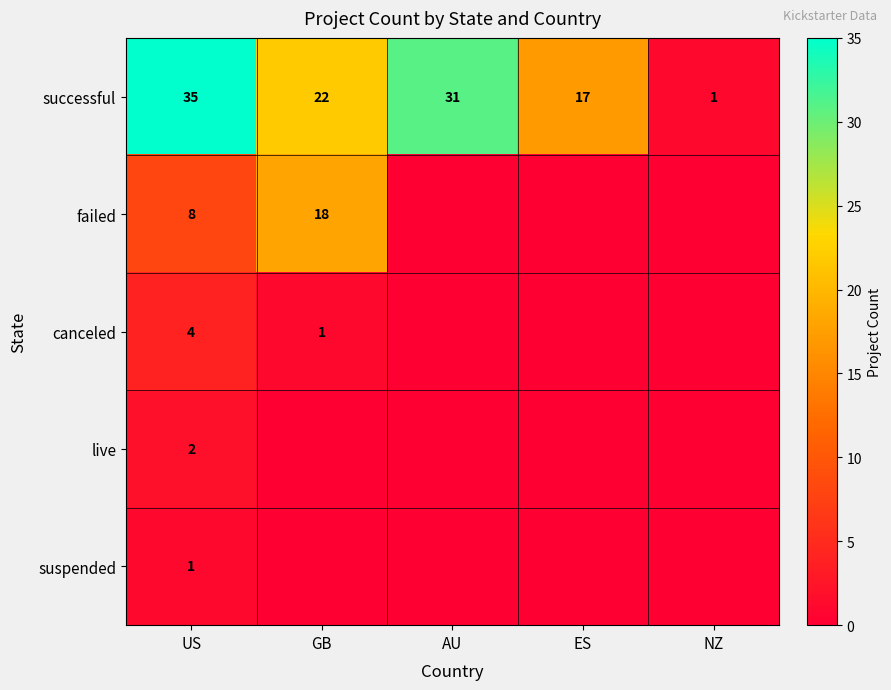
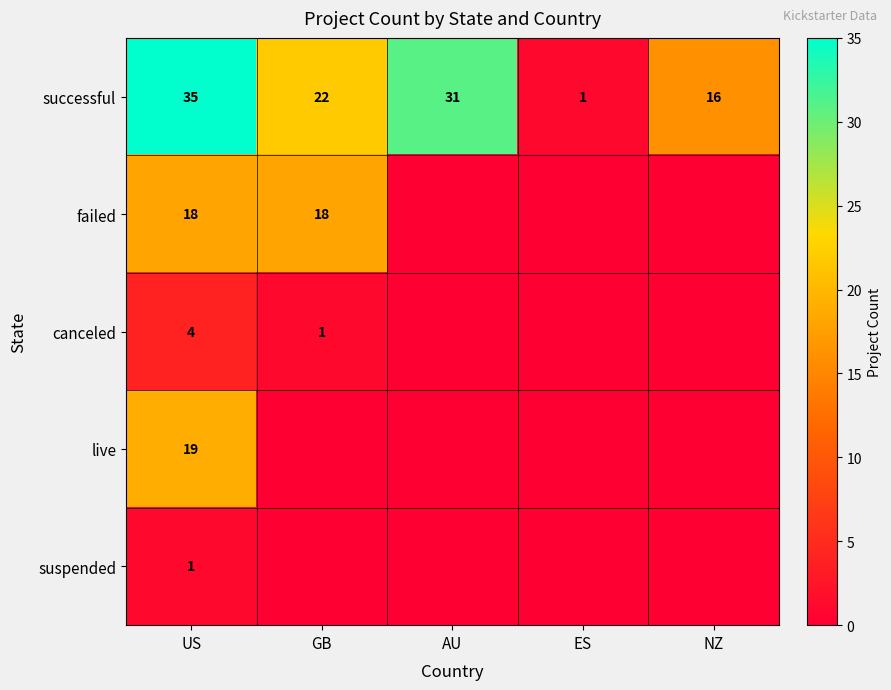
successful, ES: 17 -> 1
successful, NZ: 1 -> 16
failed, US: 8 -> 18
live, US: 2 -> 19
